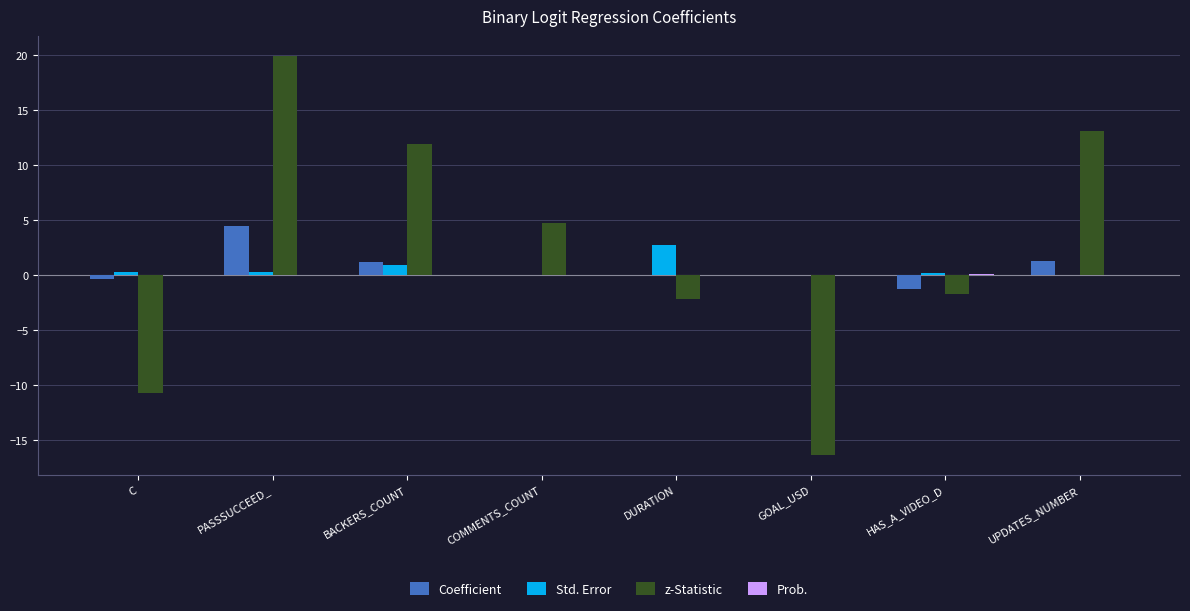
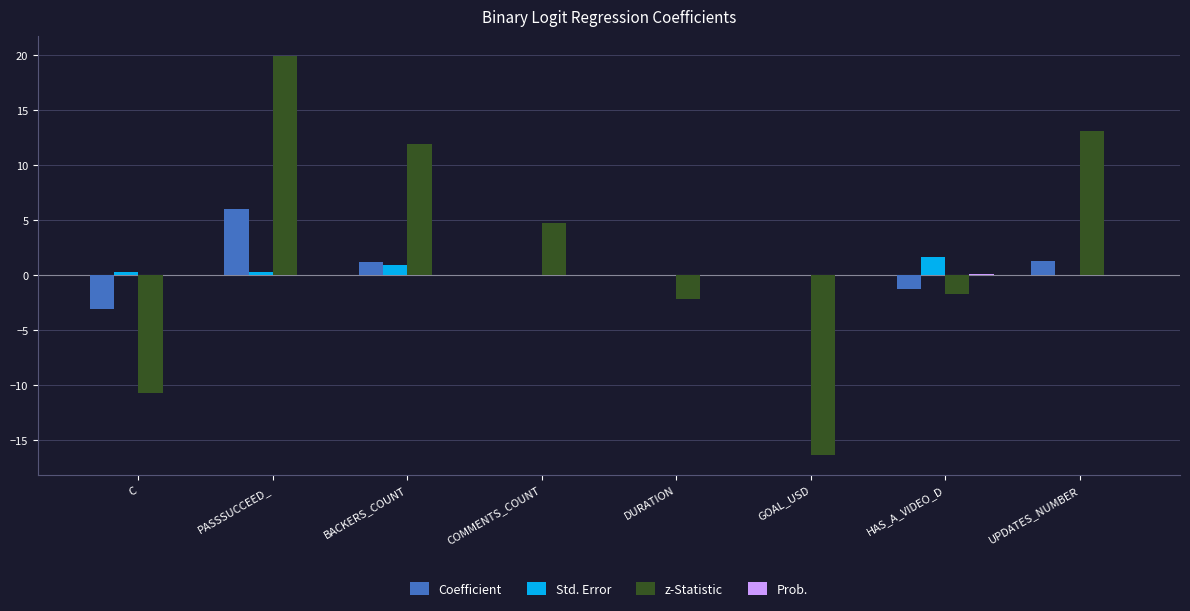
Coefficient, C: -0.4 -> -3.0
Coefficient, PASSSUCCEED_: 4.5 -> 6.0
Std. Error, DURATION: 2.8 -> 0.0
Std. Error, HAS_A_VIDEO_D: 0.2 -> 1.7
